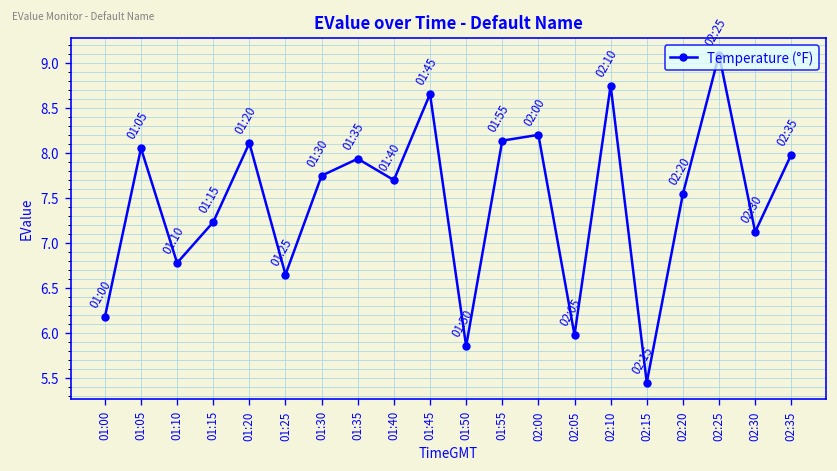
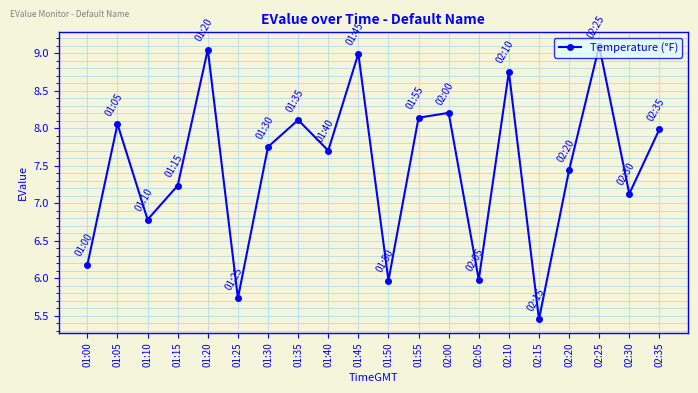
01:20: 8.1 -> 9.0
01:25: 6.7 -> 5.7
01:35: 7.9 -> 8.1
01:45: 8.7 -> 9.0
01:50: 5.9 -> 6.0
02:20: 7.5 -> 7.4
